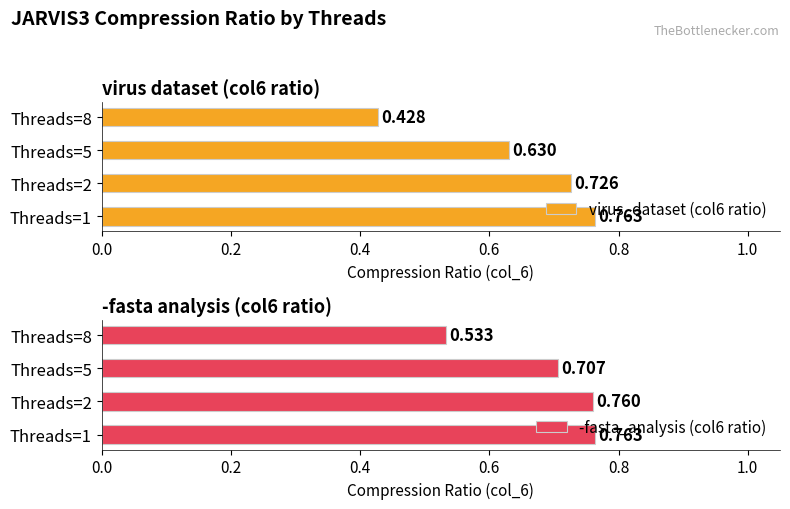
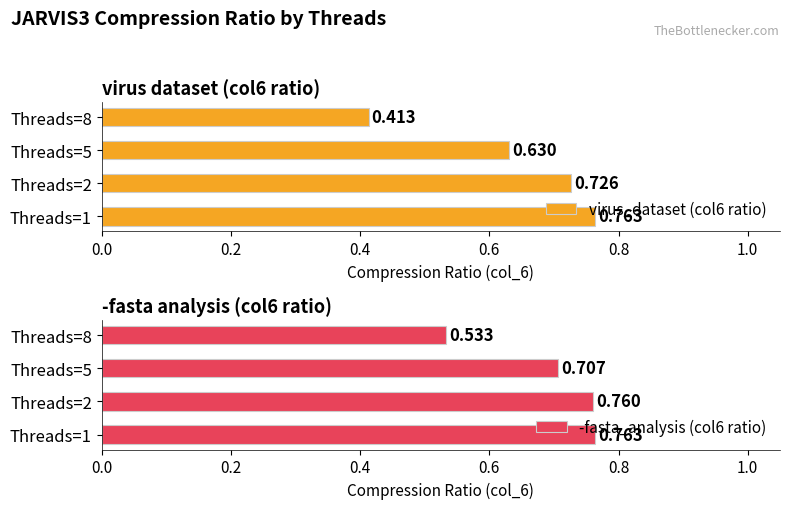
virus dataset (col6 ratio), Threads=8: 0.428 -> 0.413
